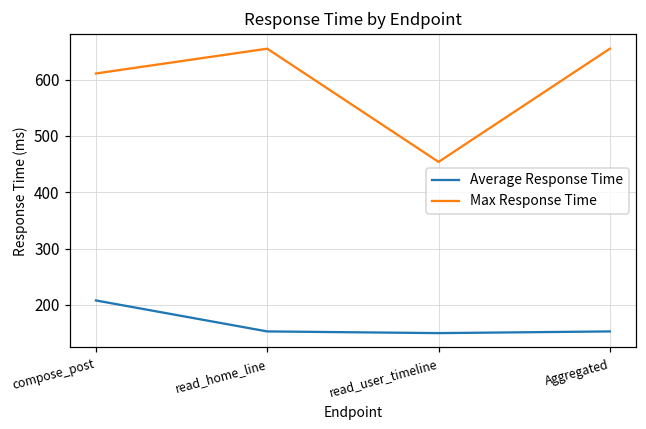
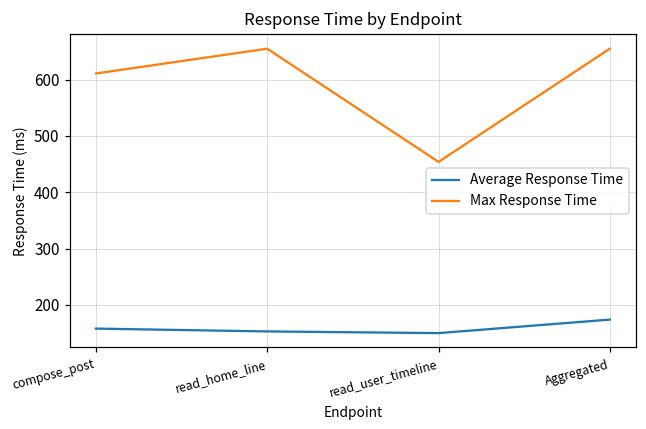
Average Response Time, compose_post: 210 -> 160
Average Response Time, Aggregated: 150 -> 170
